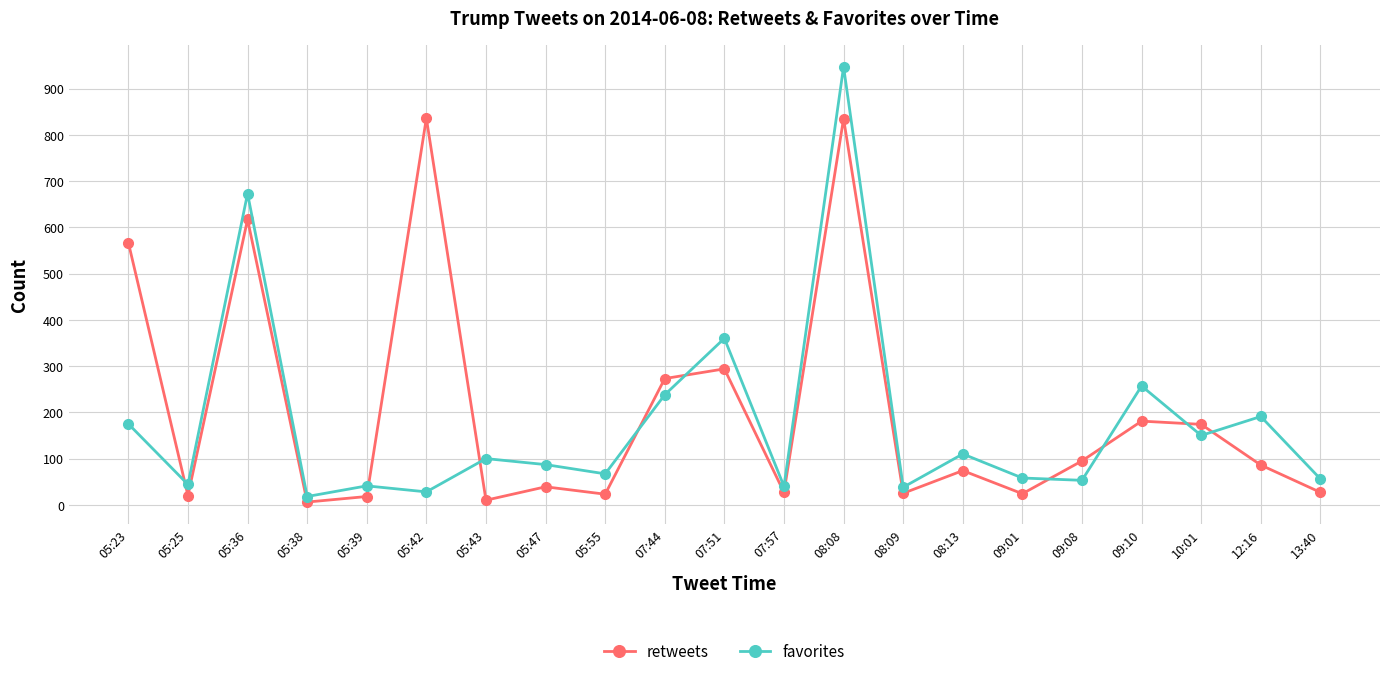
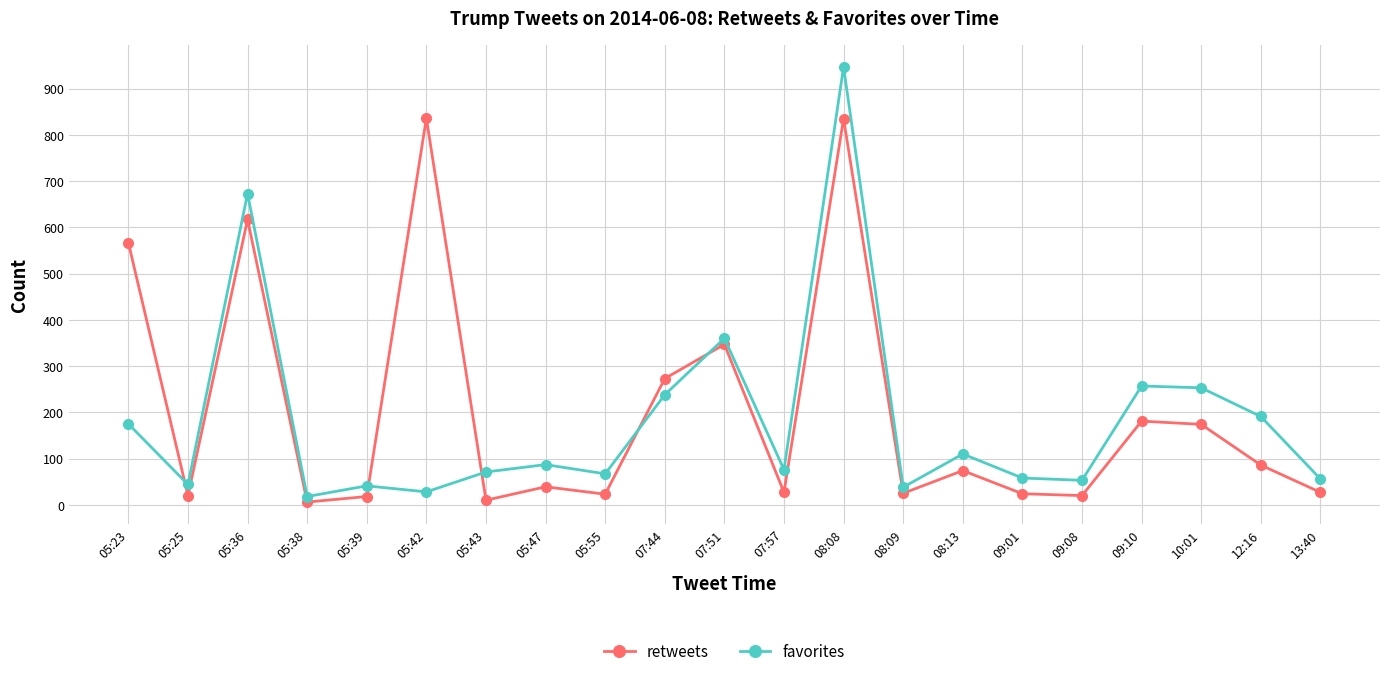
favorites, 05:43: 100 -> 70
retweets, 07:51: 290 -> 350
favorites, 07:57: 40 -> 80
retweets, 09:08: 100 -> 20
favorites, 10:01: 150 -> 250
